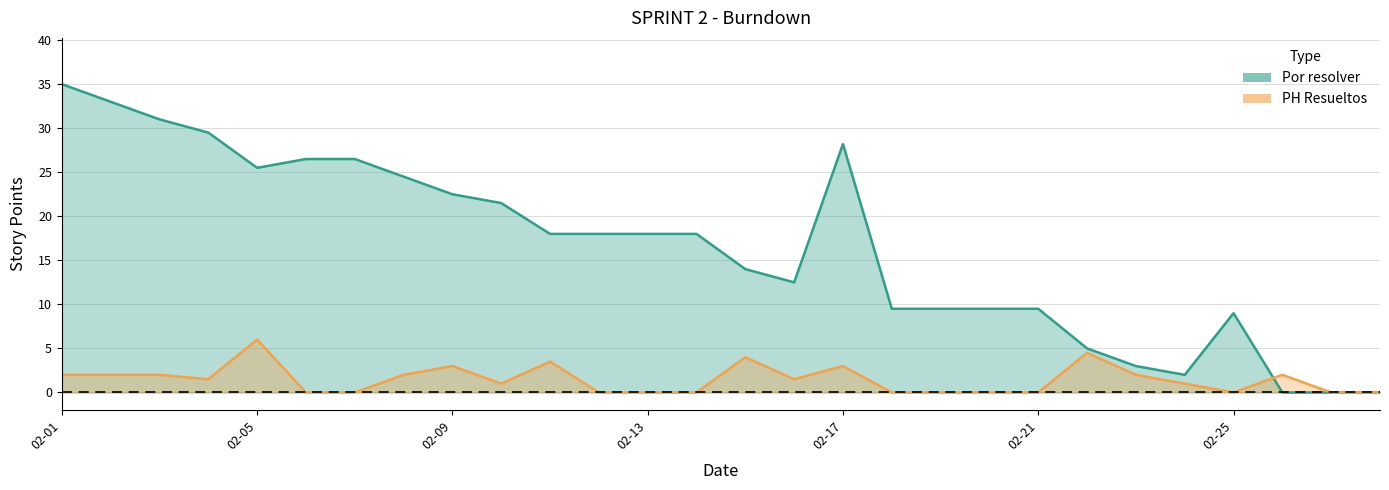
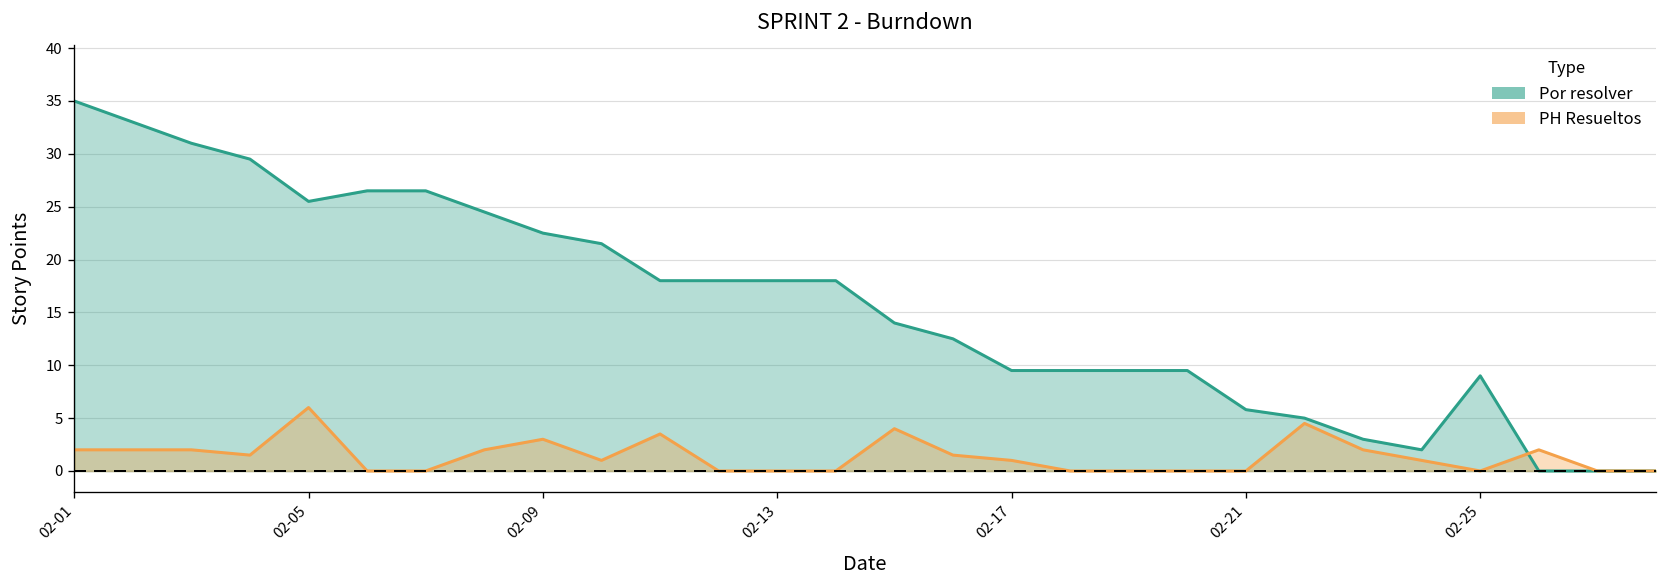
Por resolver, 02-17: 28 -> 10
PH Resueltos, 02-17: 3 -> 1
Por resolver, 02-21: 10 -> 6
